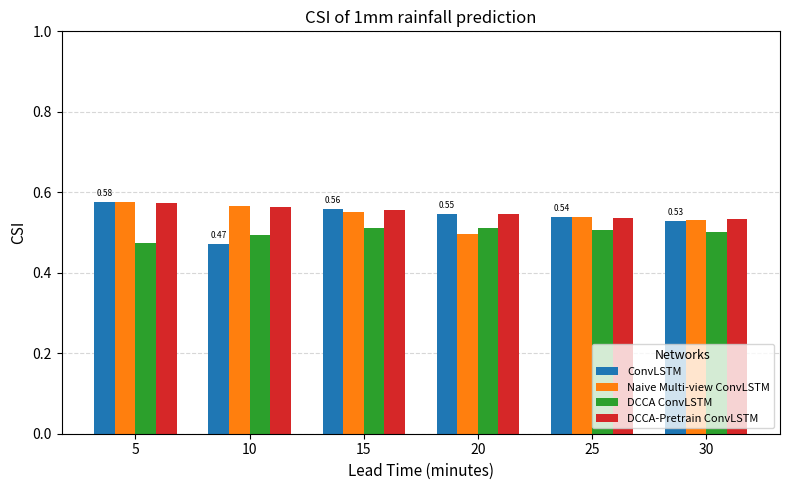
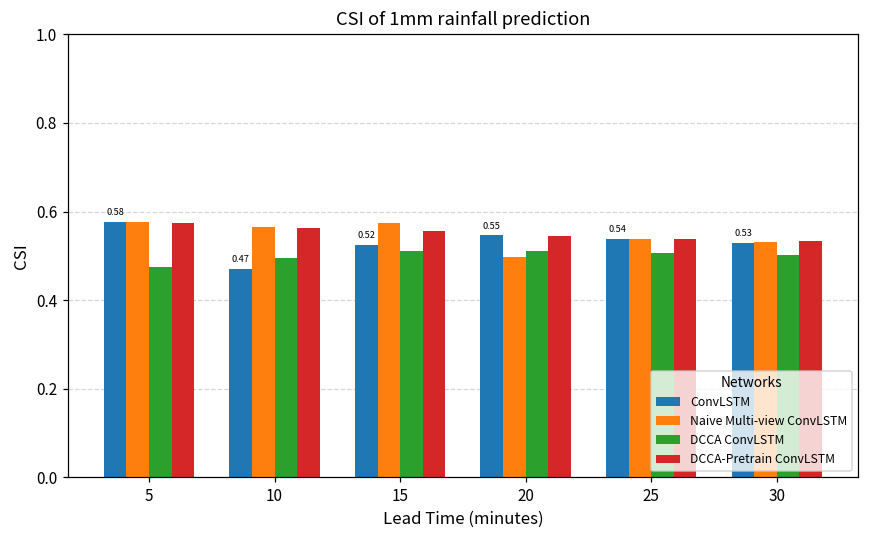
ConvLSTM, 15: 0.56 -> 0.52
Naive Multi-view ConvLSTM, 15: 0.55 -> 0.57
